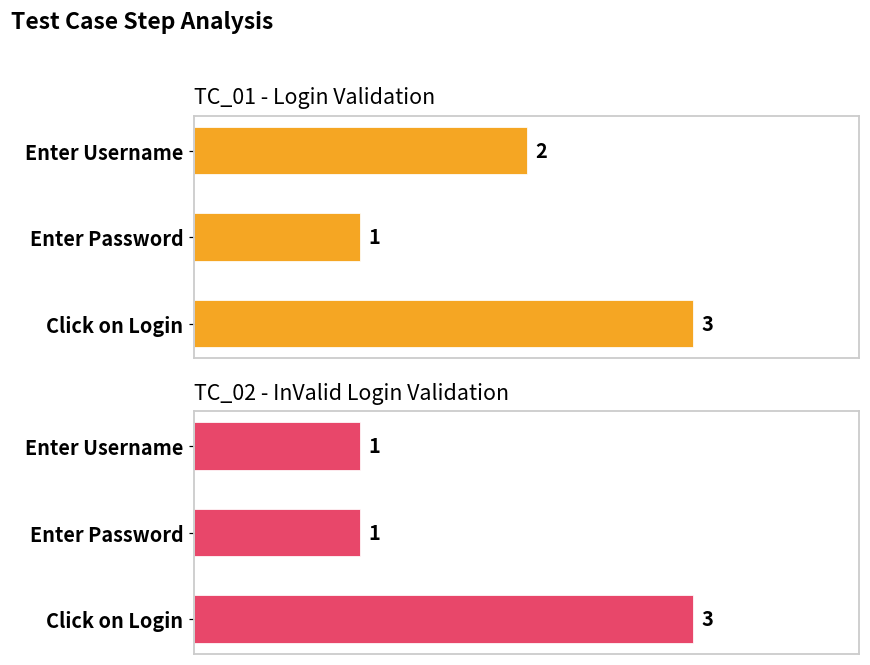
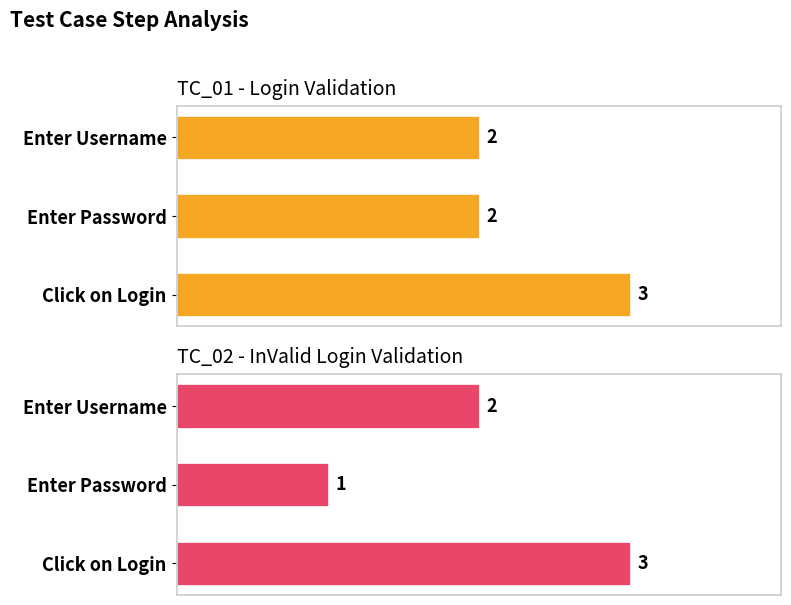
TC_01 - Login Validation, Enter Password: 1 -> 2
TC_02 - InValid Login Validation, Enter Username: 1 -> 2
